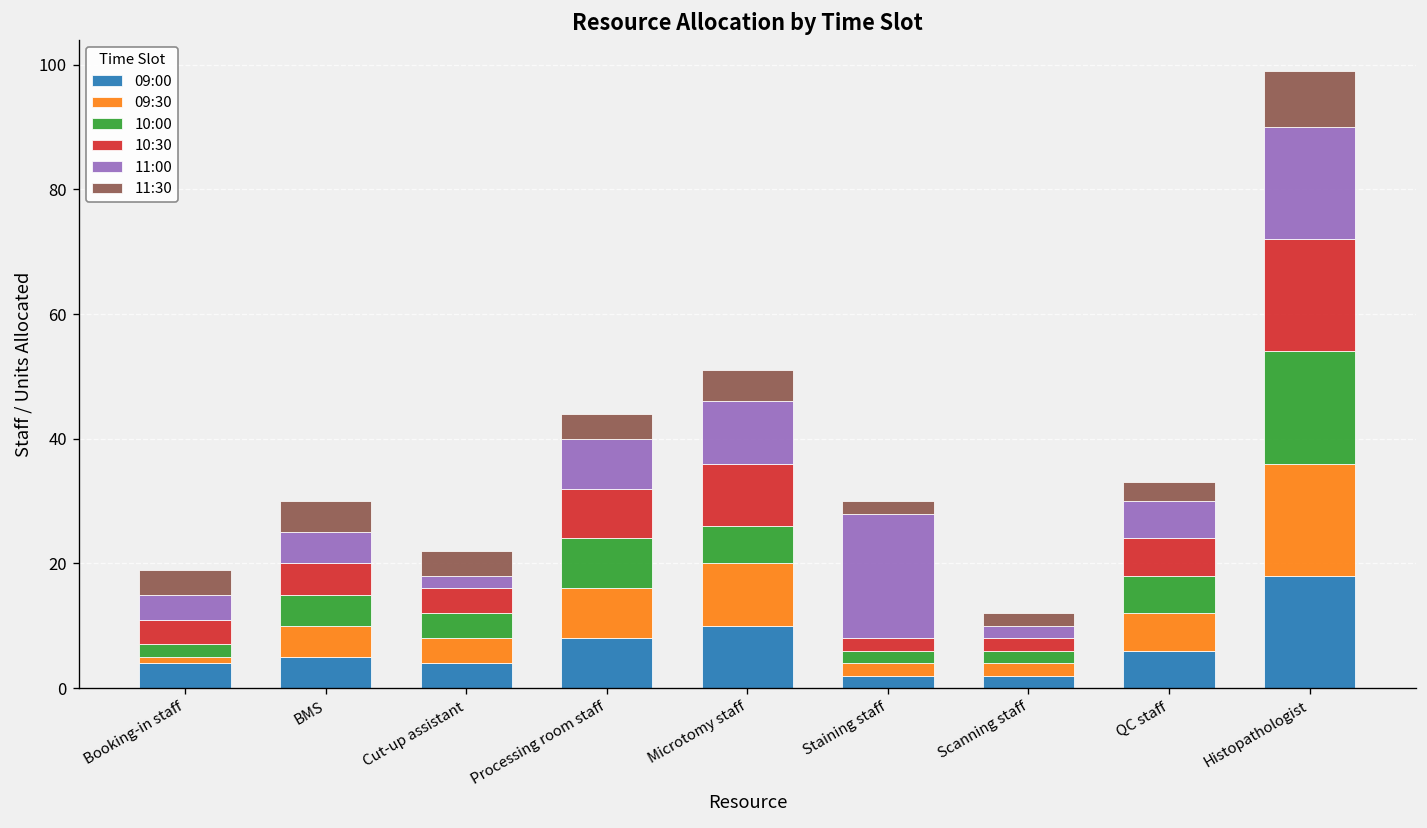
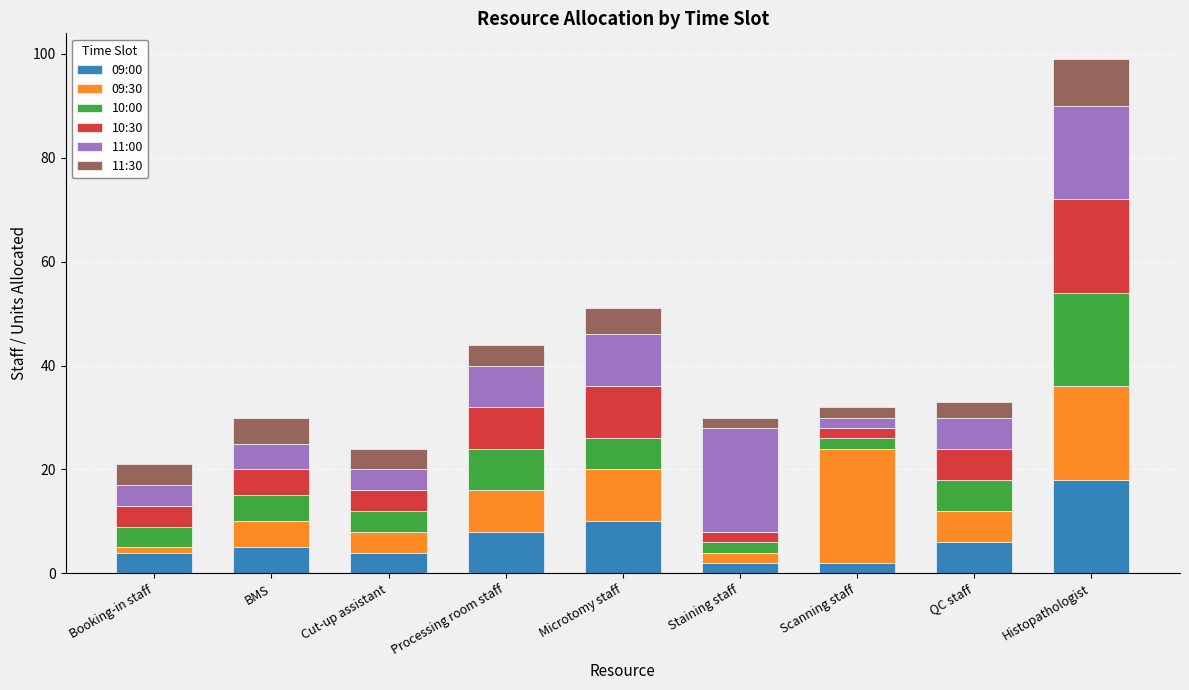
10:00, Booking-in staff: 2 -> 4
11:00, Cut-up assistant: 2 -> 4
09:30, Scanning staff: 2 -> 22
